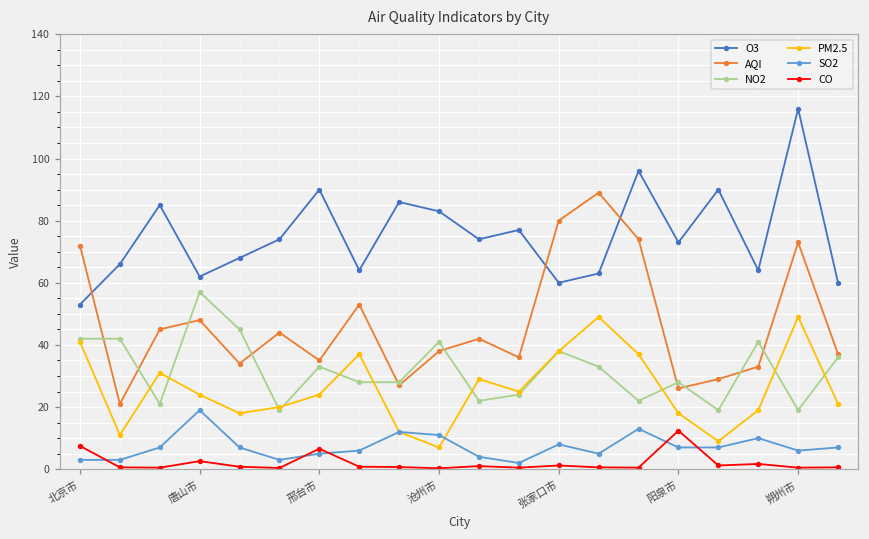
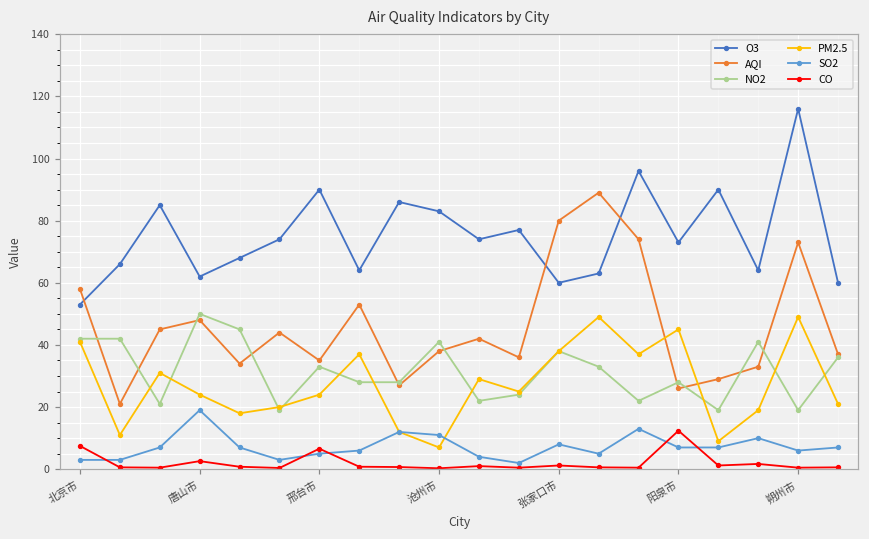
AQI, 北京市: 72 -> 58
NO2, 唐山市: 57 -> 50
PM2.5, 阳泉市: 18 -> 45
